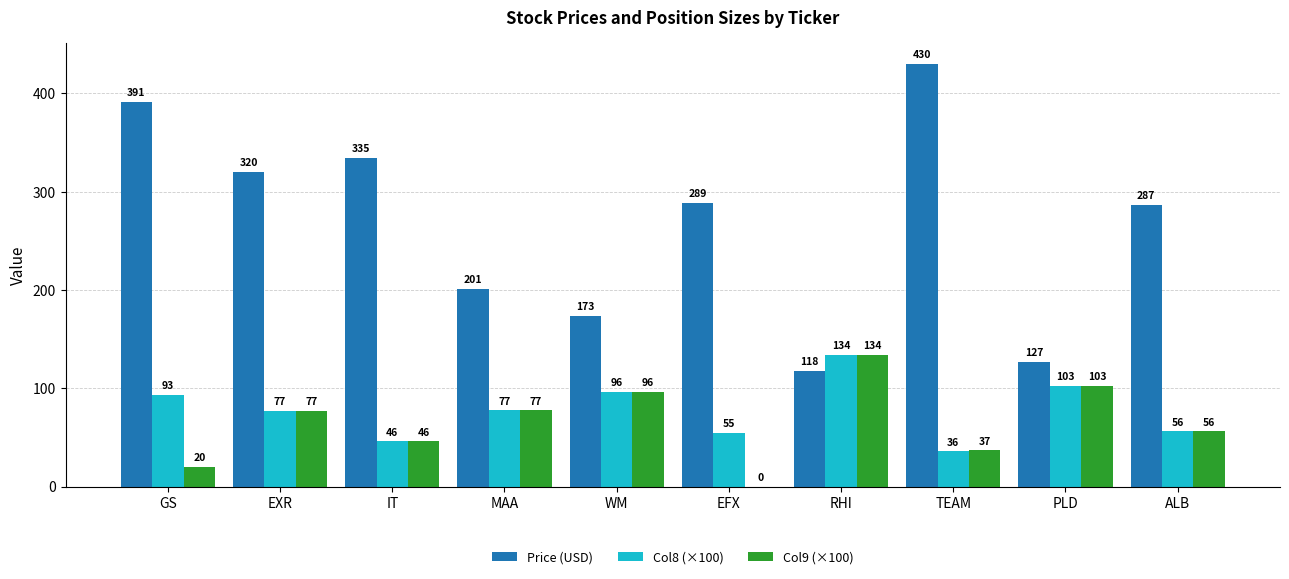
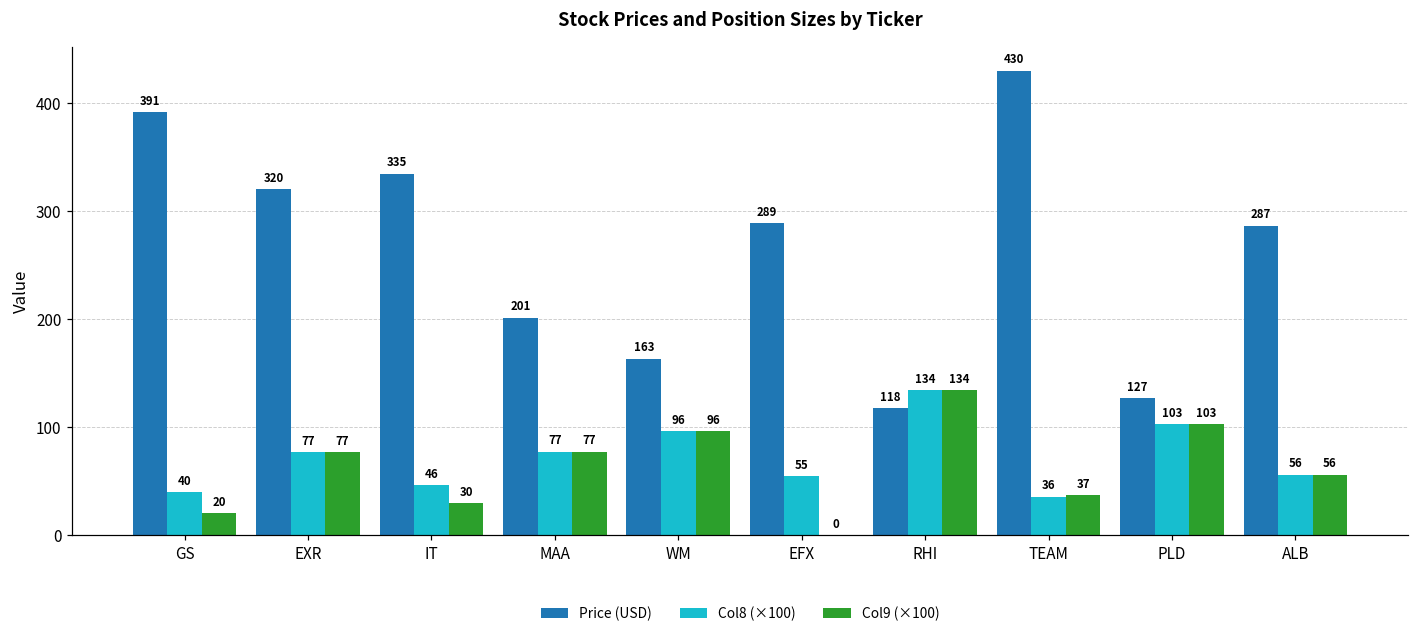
Col8 (×100), GS: 93 -> 40
Col9 (×100), IT: 46 -> 30
Price (USD), WM: 173 -> 163
